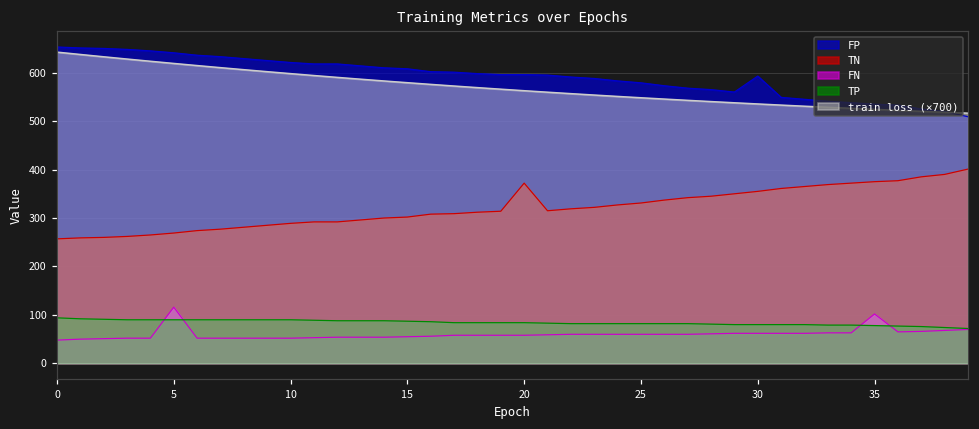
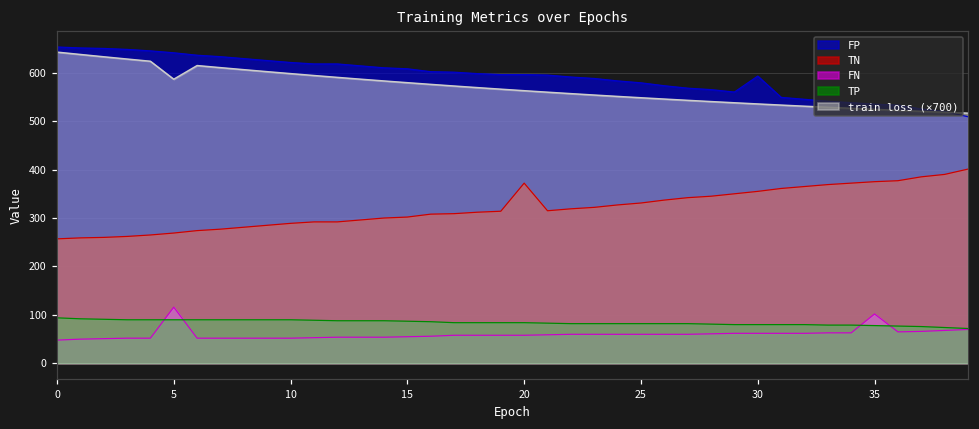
train loss (×700), 5: 620 -> 590
